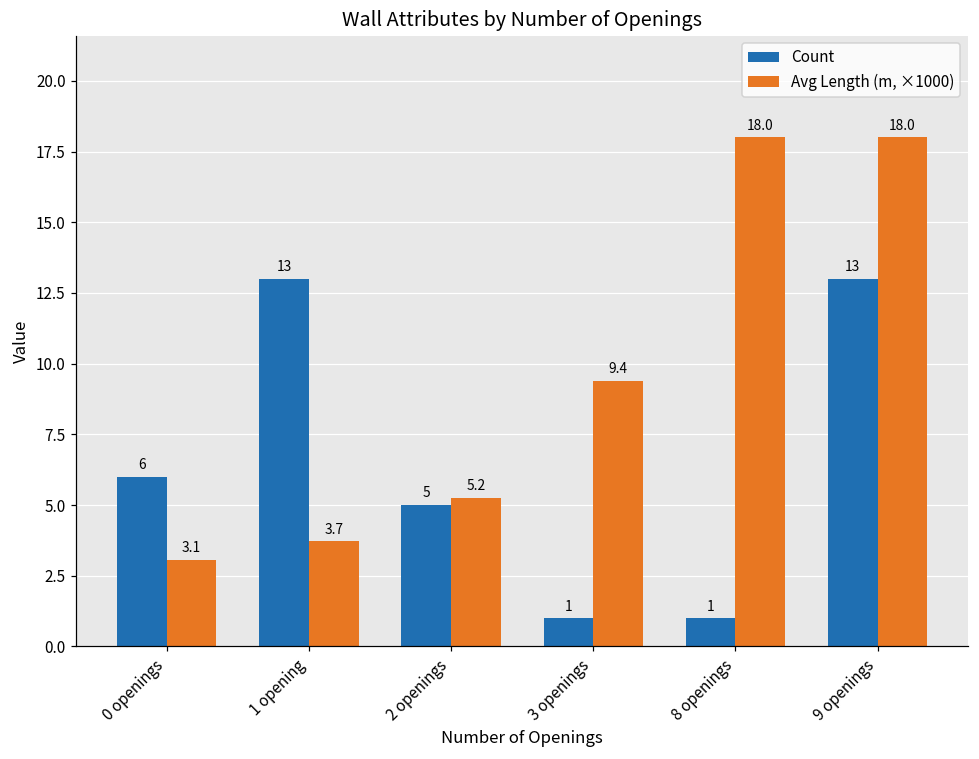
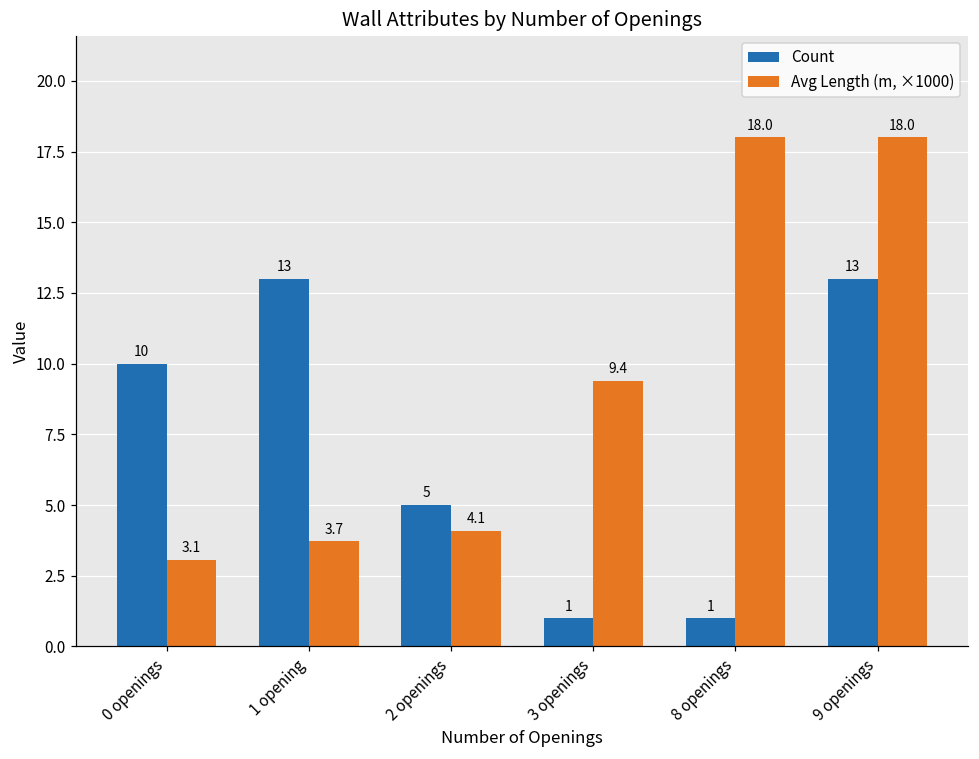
Count, 0 openings: 6 -> 10
Avg Length (m, ×1000), 2 openings: 5.2 -> 4.1
